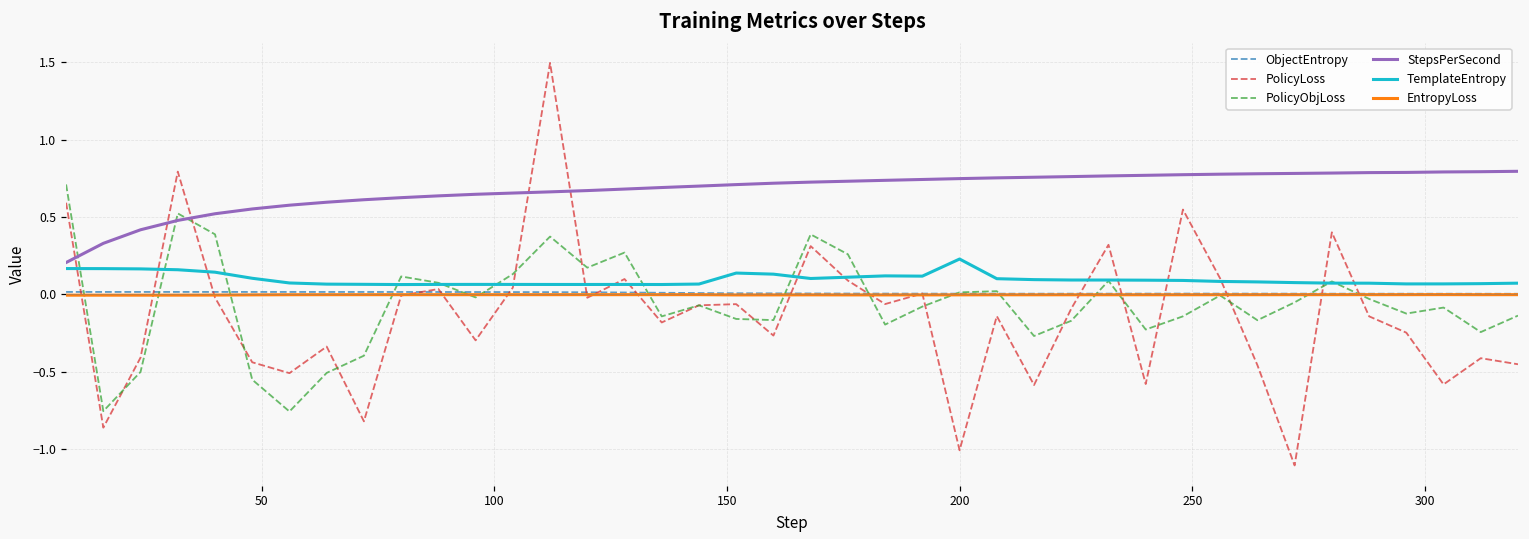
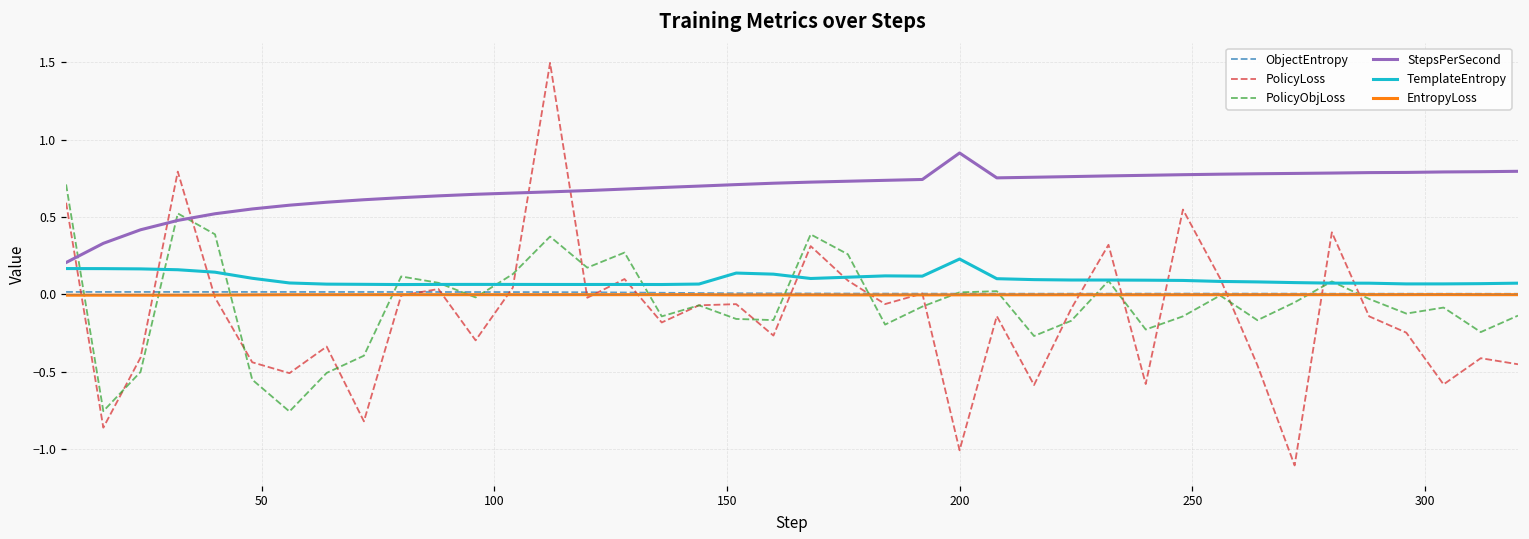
StepsPerSecond, 200: 0.75 -> 0.91
